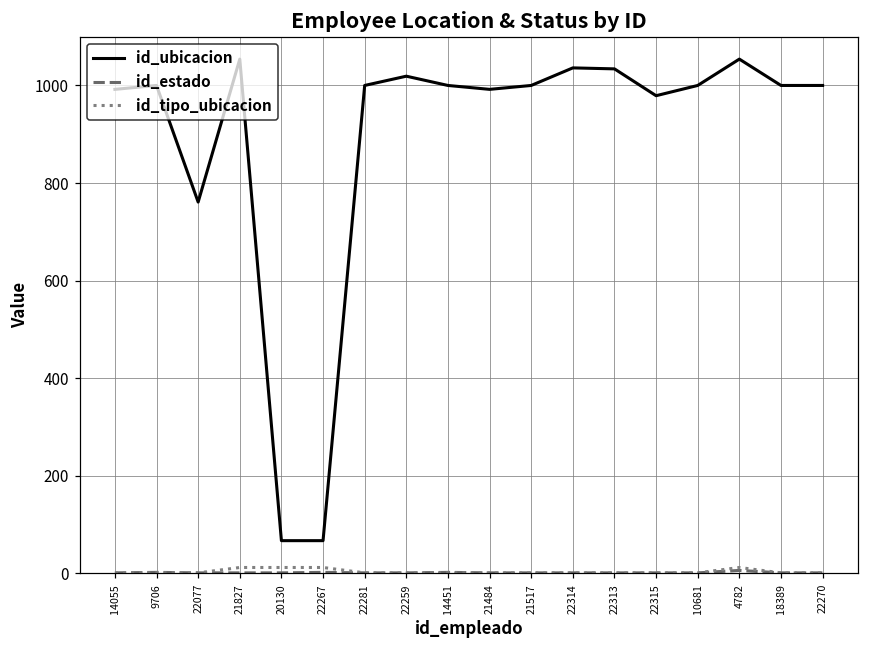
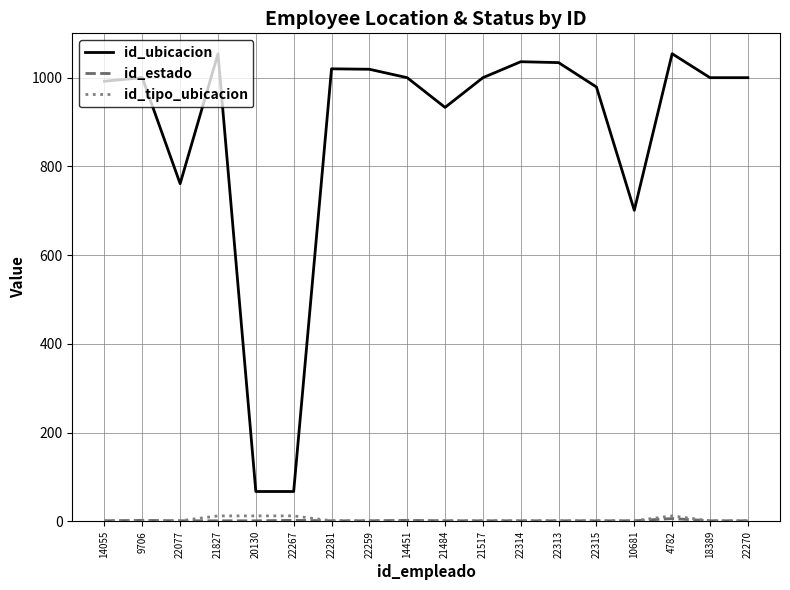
id_ubicacion, 22281: 1000 -> 1020
id_ubicacion, 21484: 990 -> 930
id_ubicacion, 10681: 1000 -> 700
